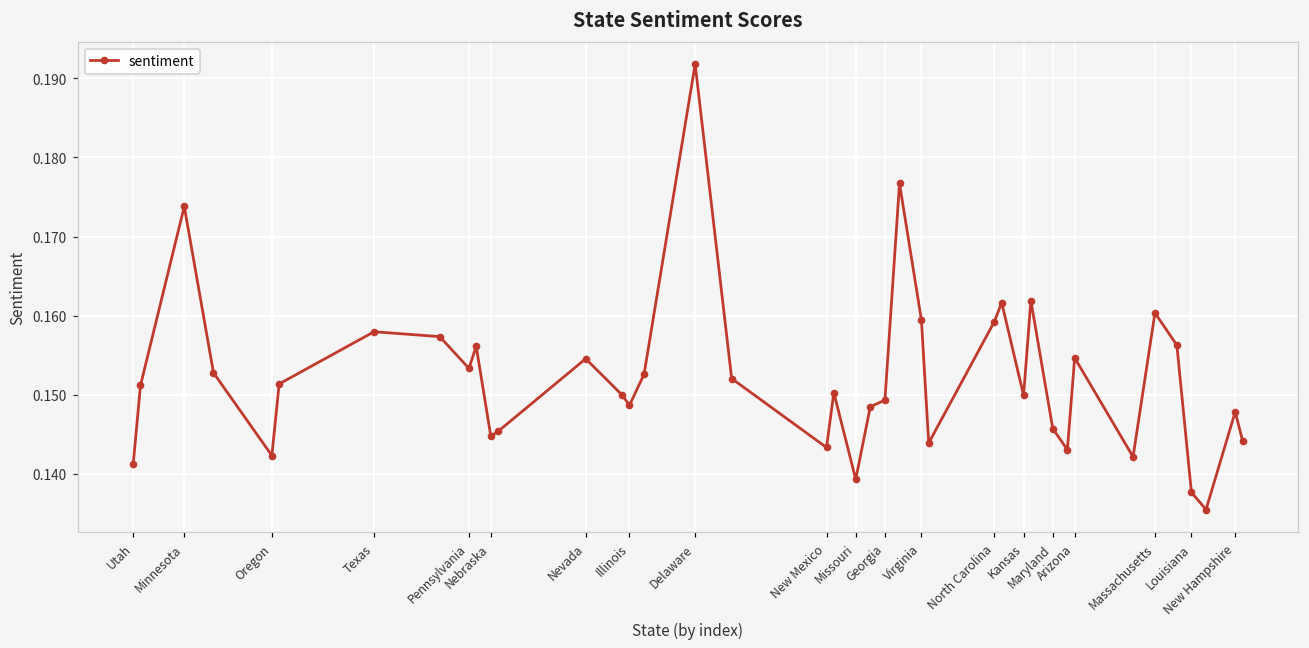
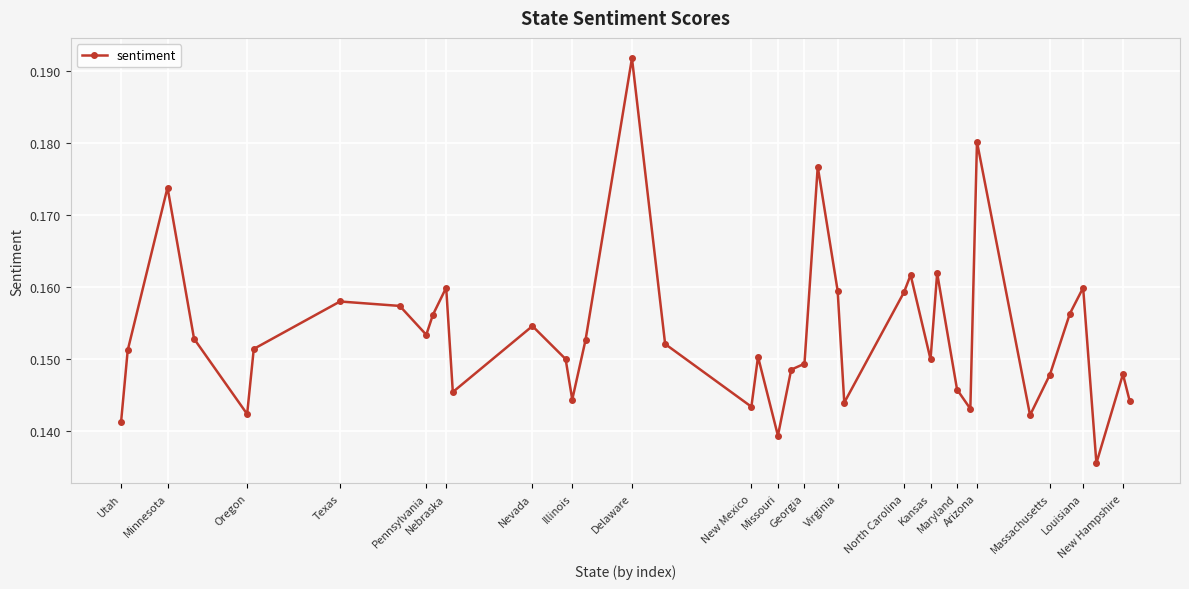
Nebraska: 0.145 -> 0.160
Illinois: 0.149 -> 0.144
Arizona: 0.155 -> 0.180
Massachusetts: 0.160 -> 0.148
Louisiana: 0.138 -> 0.160
